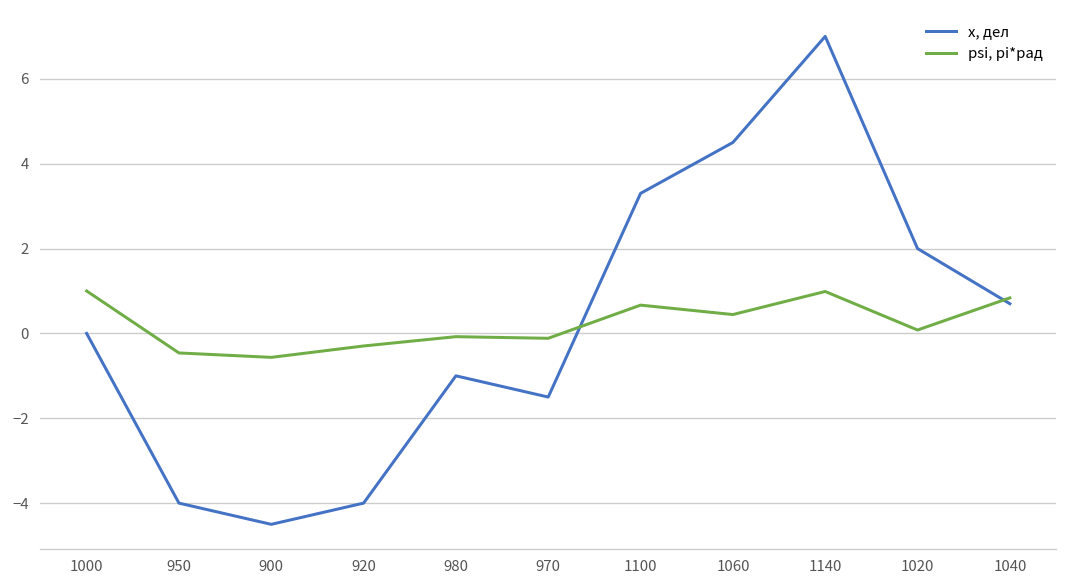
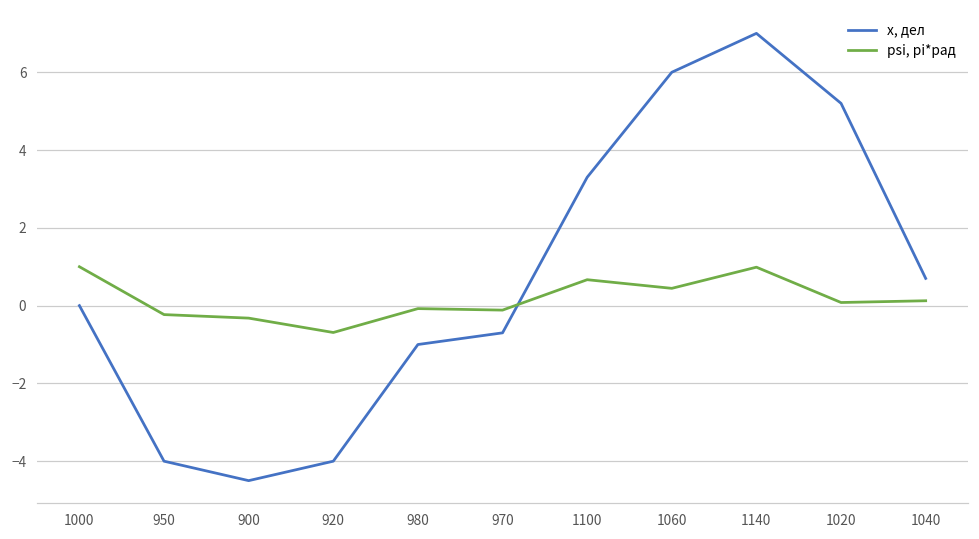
psi, pi*рад, 950: -0.5 -> -0.2
psi, pi*рад, 900: -0.6 -> -0.3
psi, pi*рад, 920: -0.3 -> -0.7
x, дел, 970: -1.5 -> -0.7
x, дел, 1060: 4.5 -> 6.0
x, дел, 1020: 2.0 -> 5.2
psi, pi*рад, 1040: 0.8 -> 0.1
